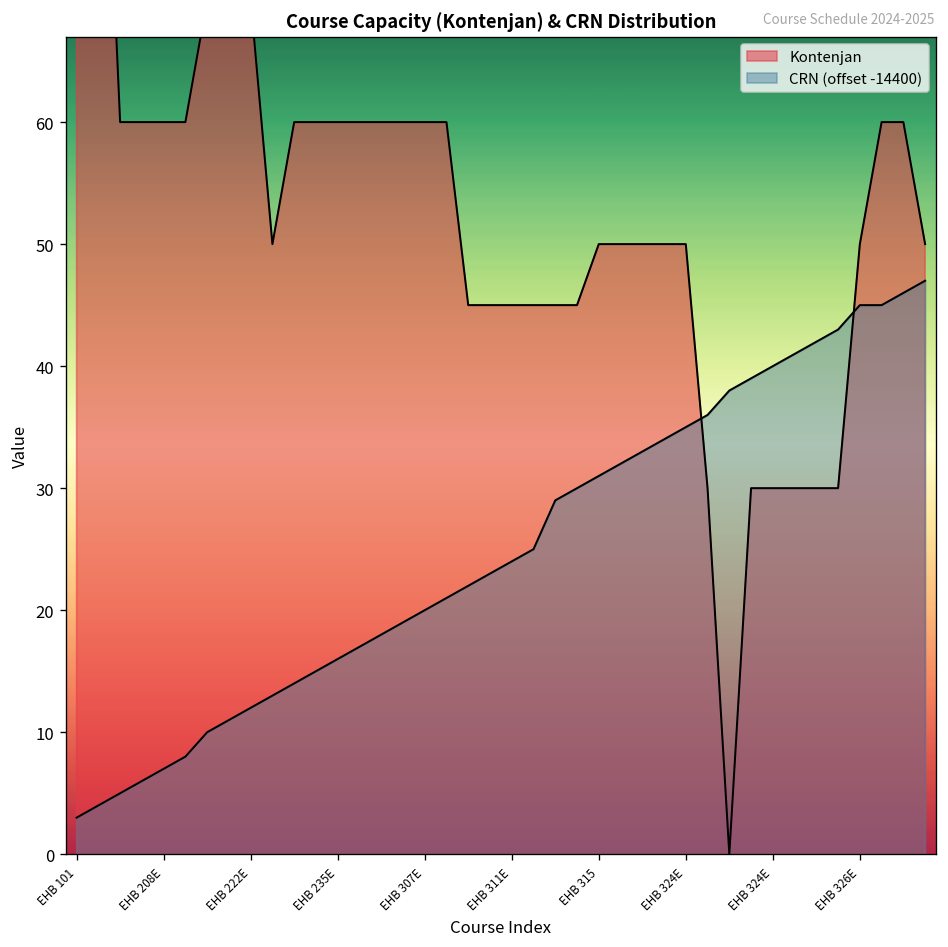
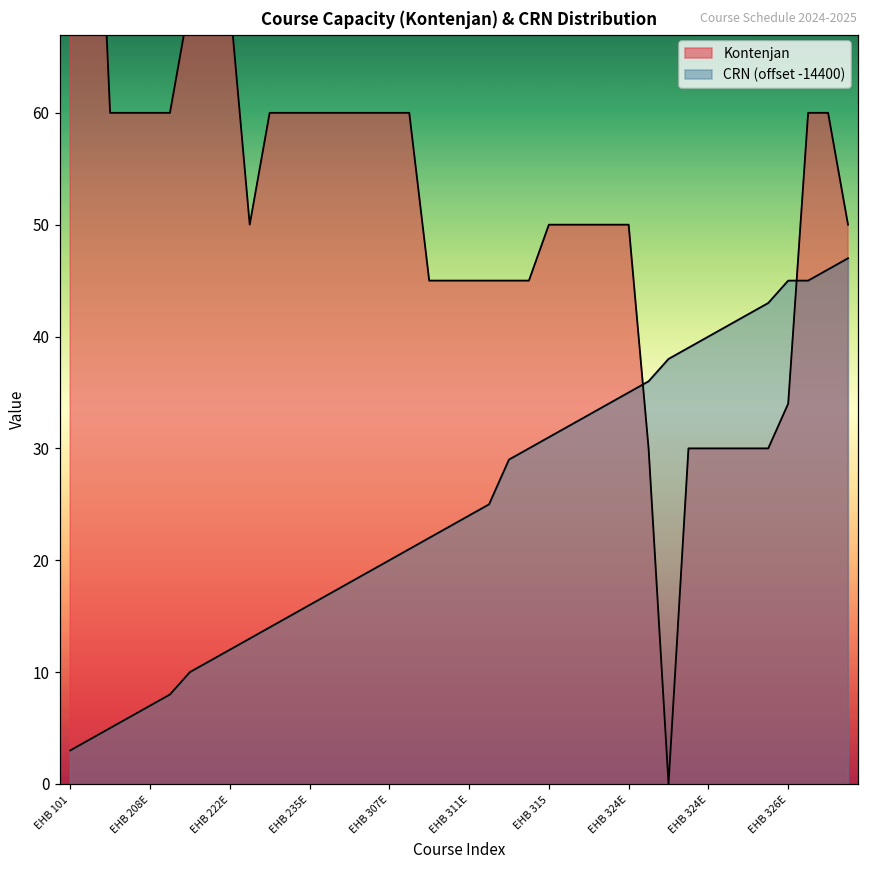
Kontenjan, EHB 326E: 50 -> 34
